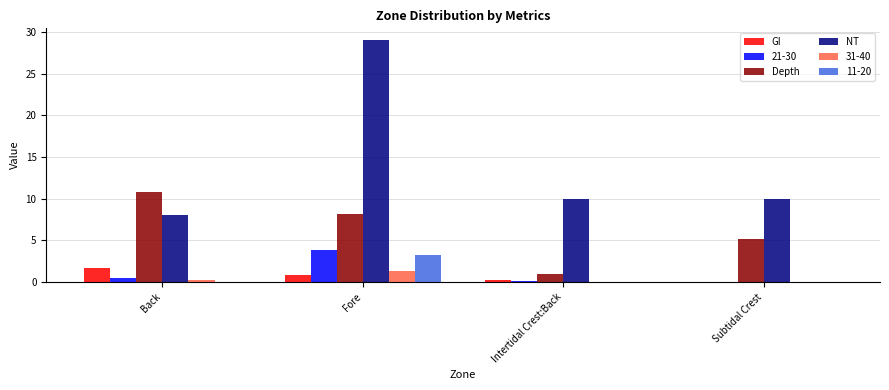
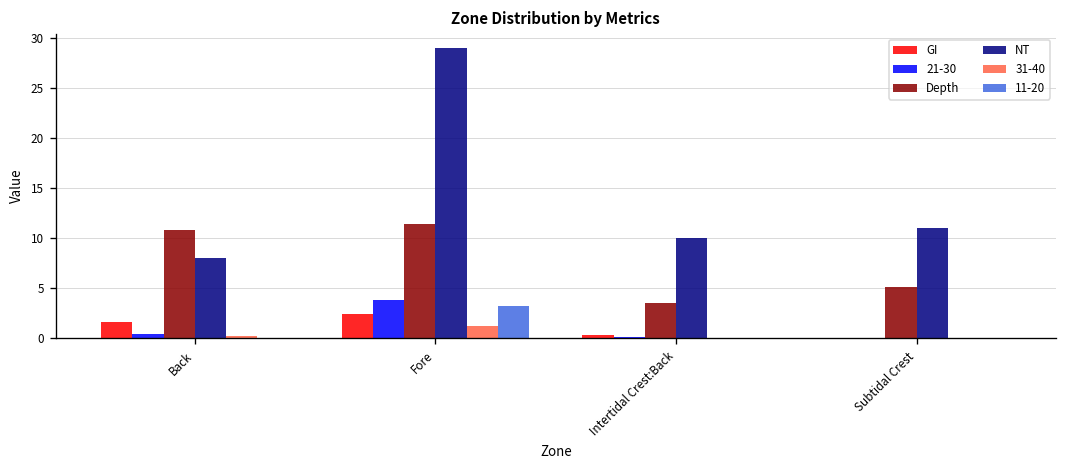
GI, Fore: 1 -> 2
Depth, Fore: 8 -> 11
Depth, Intertidal Crest:Back: 1 -> 4
NT, Subtidal Crest: 10 -> 11
